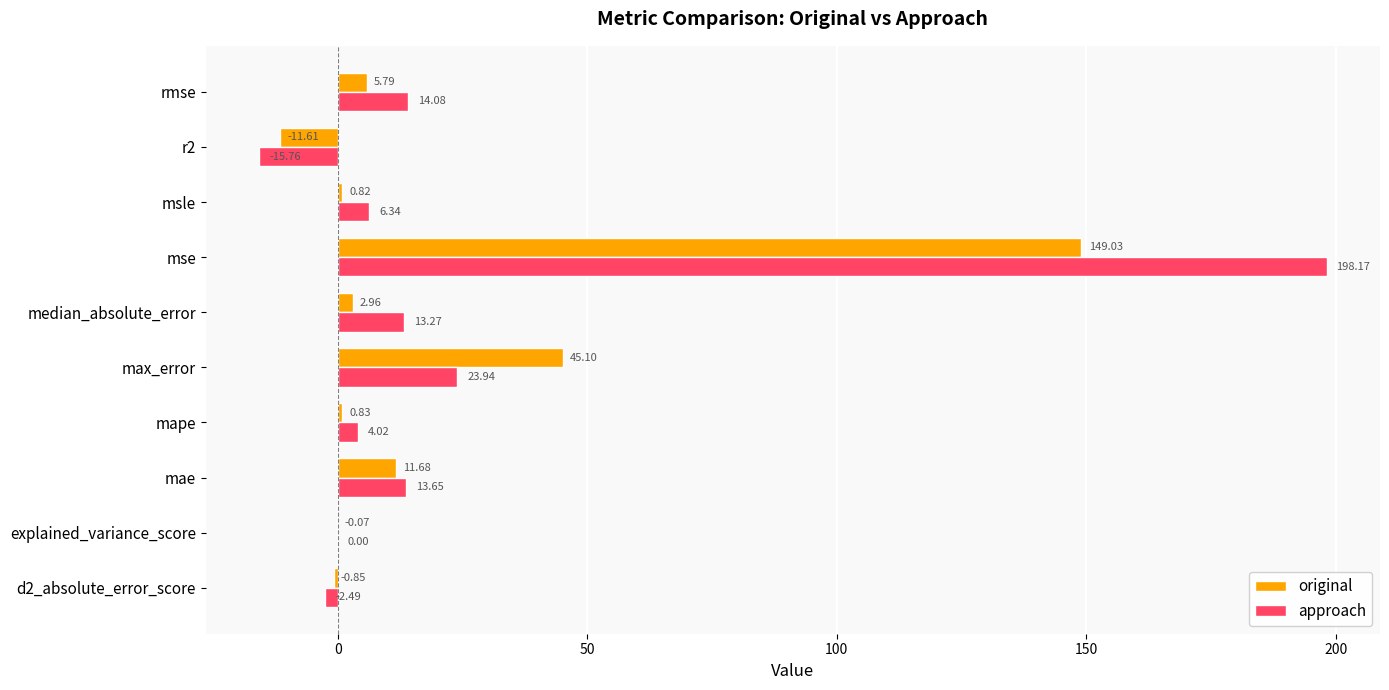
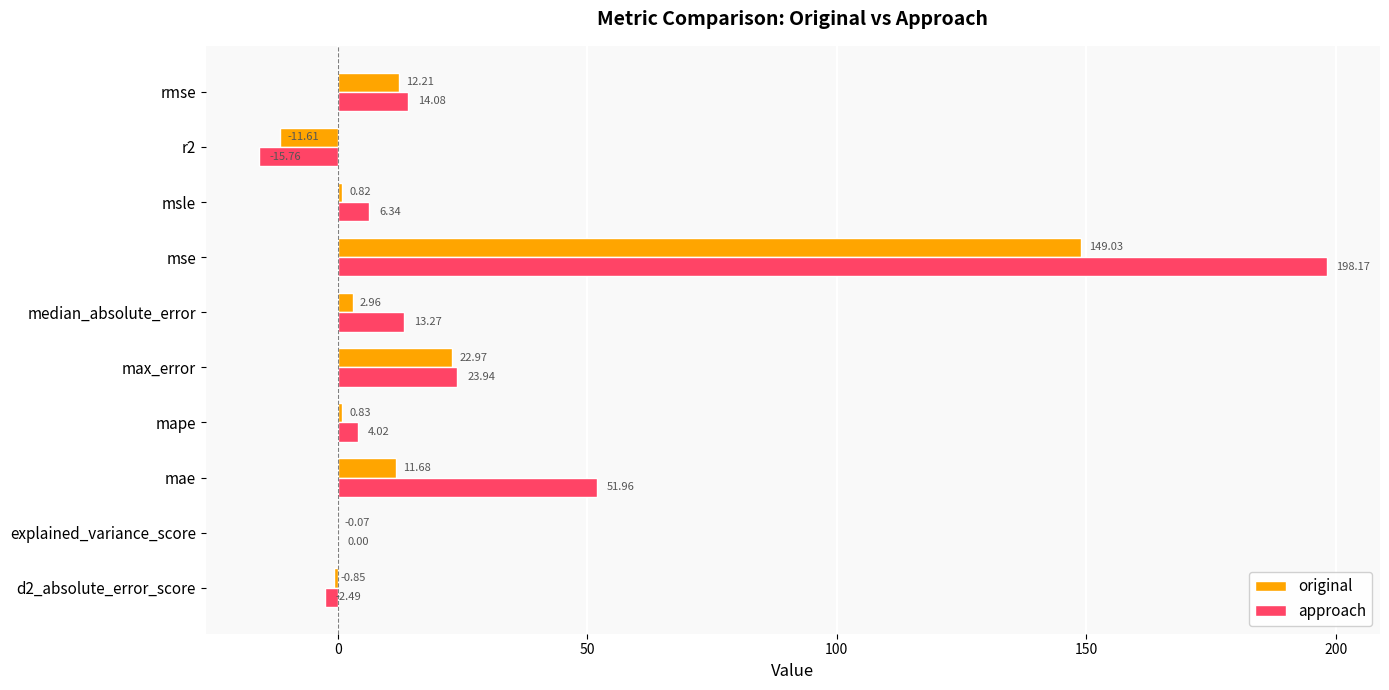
original, rmse: 5.79 -> 12.21
original, max_error: 45.10 -> 22.97
approach, mae: 13.65 -> 51.96
